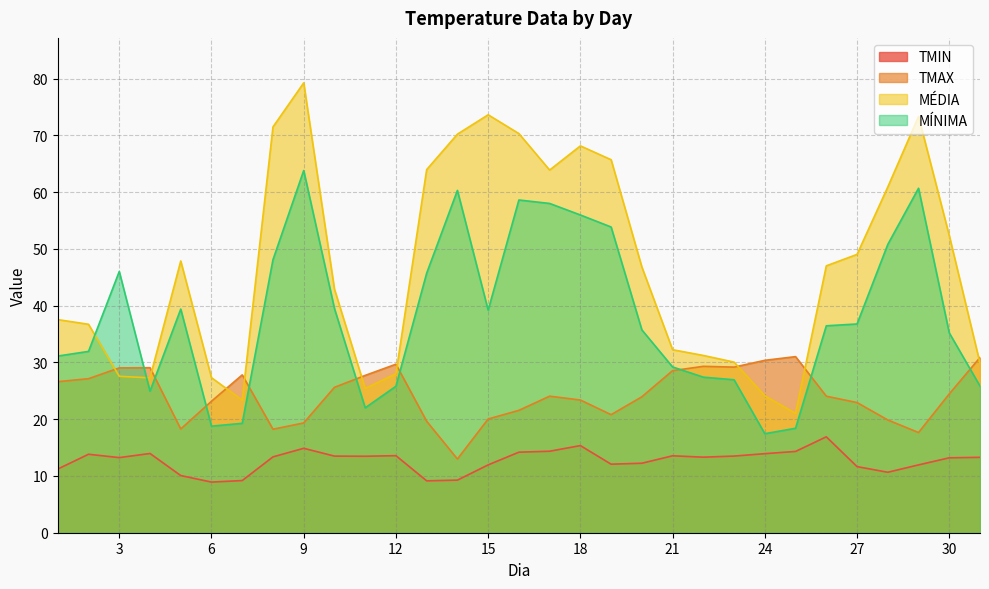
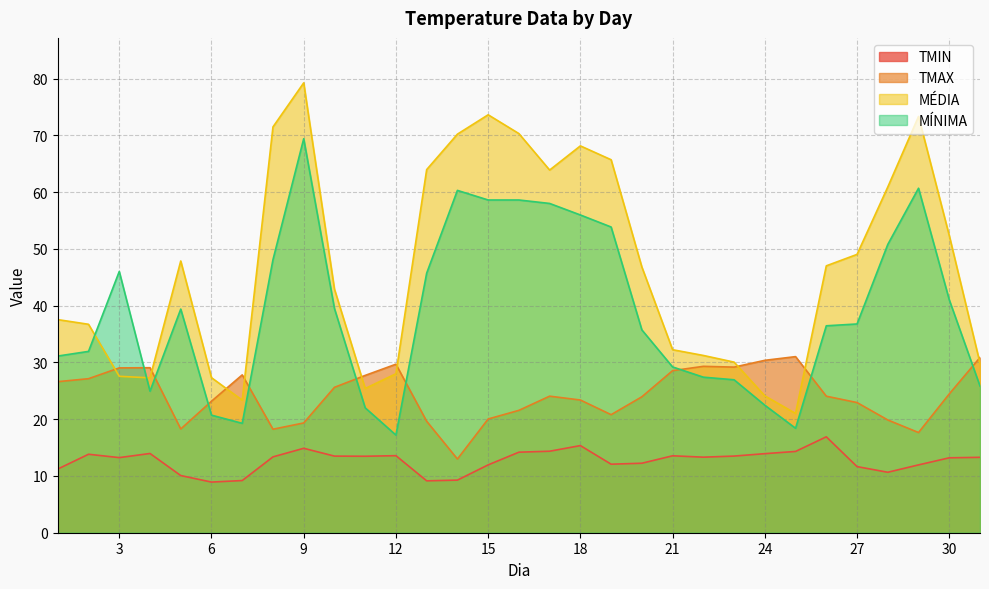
MÍNIMA, 6: 19 -> 21
MÍNIMA, 9: 64 -> 69
MÍNIMA, 12: 26 -> 17
MÍNIMA, 15: 39 -> 59
MÍNIMA, 24: 17 -> 22
MÍNIMA, 30: 35 -> 41
